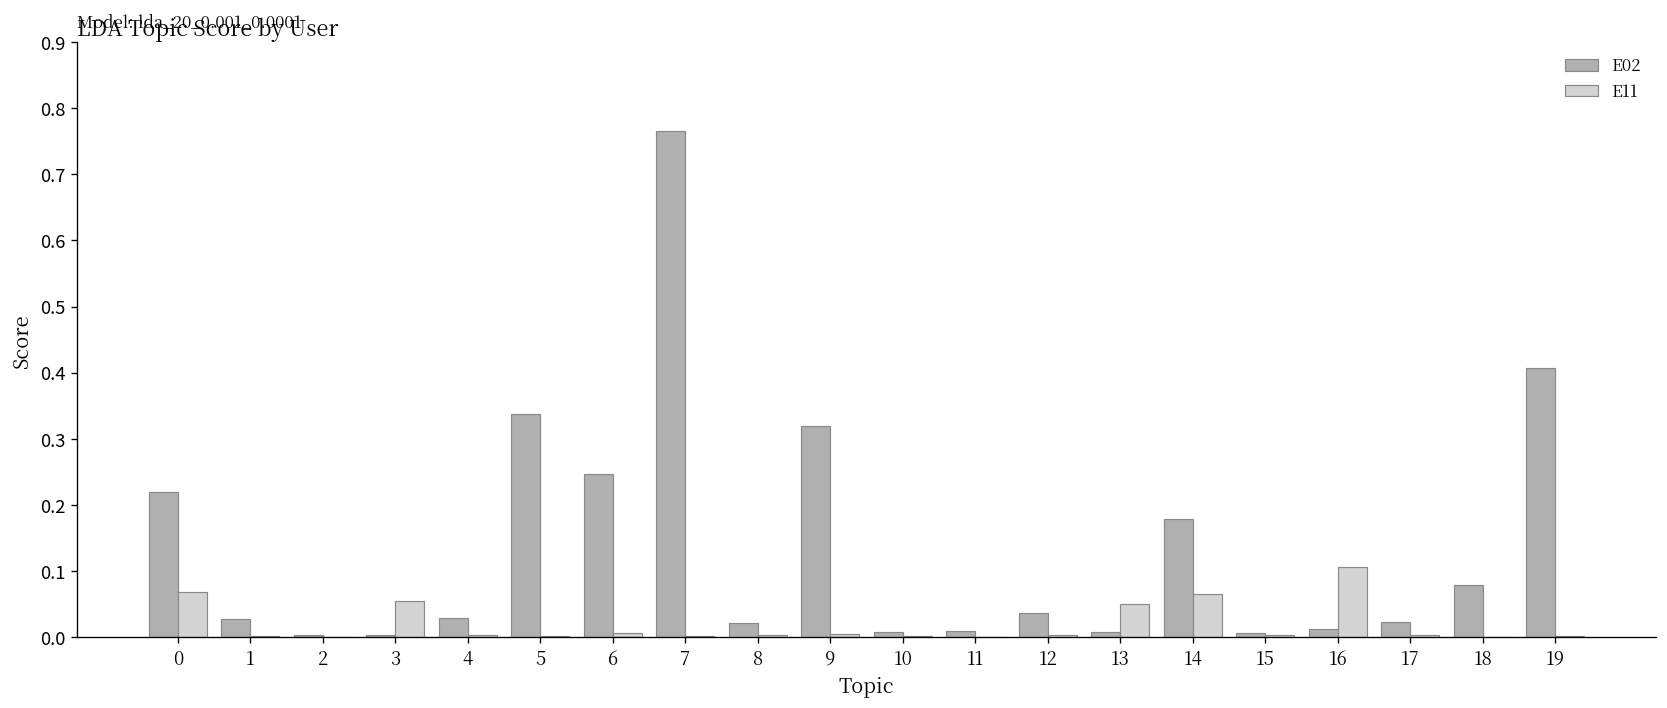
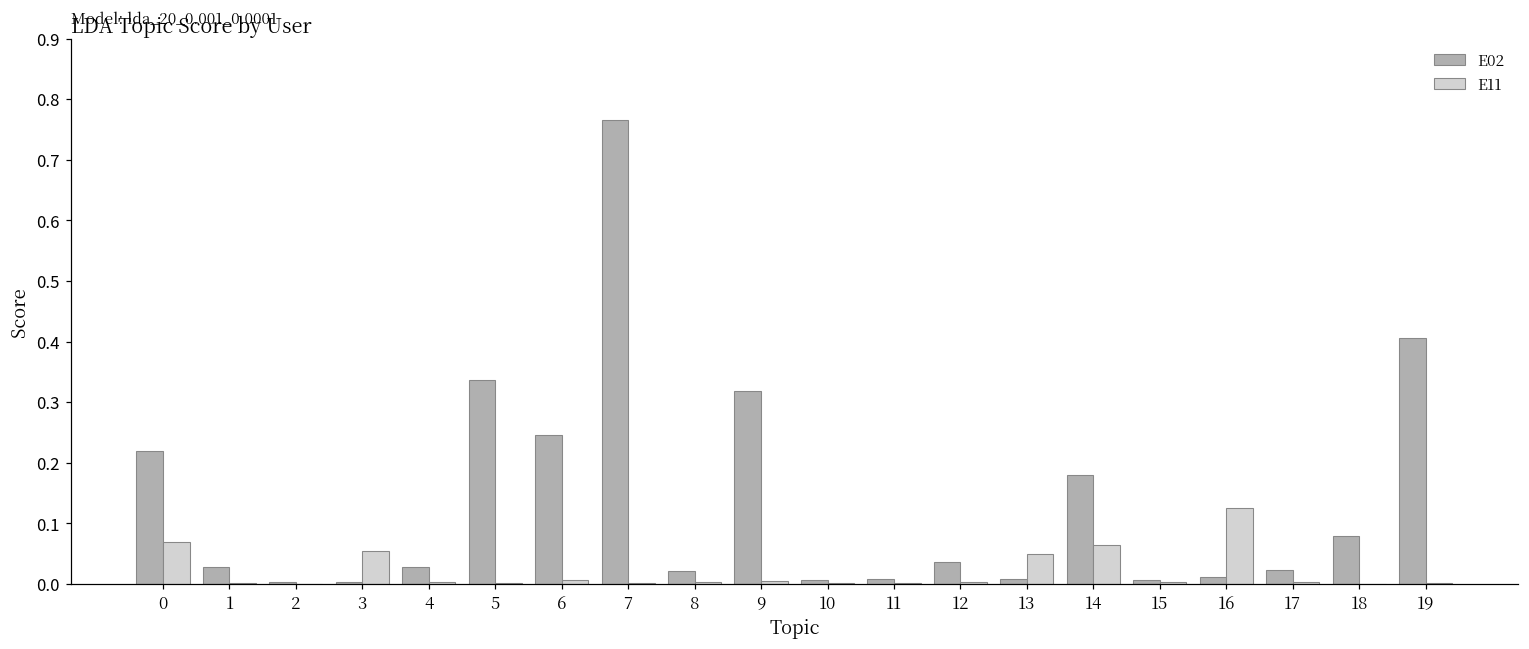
E11, 16: 0.11 -> 0.13
